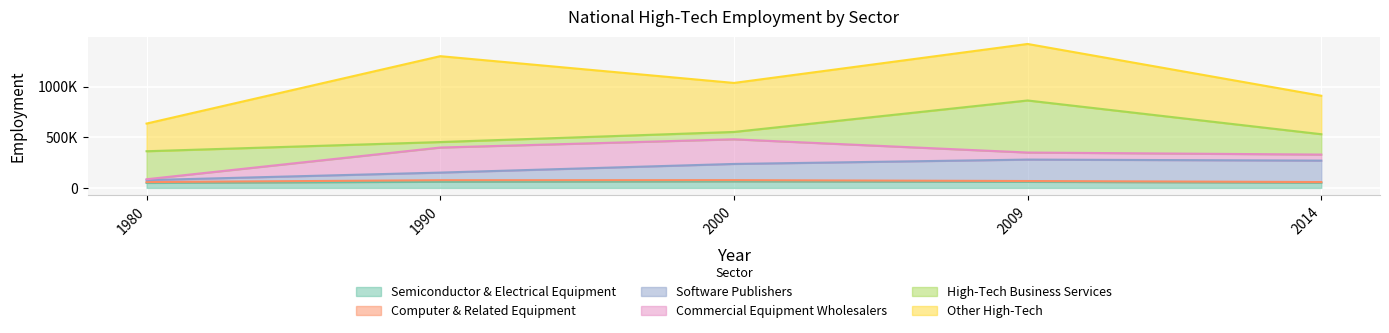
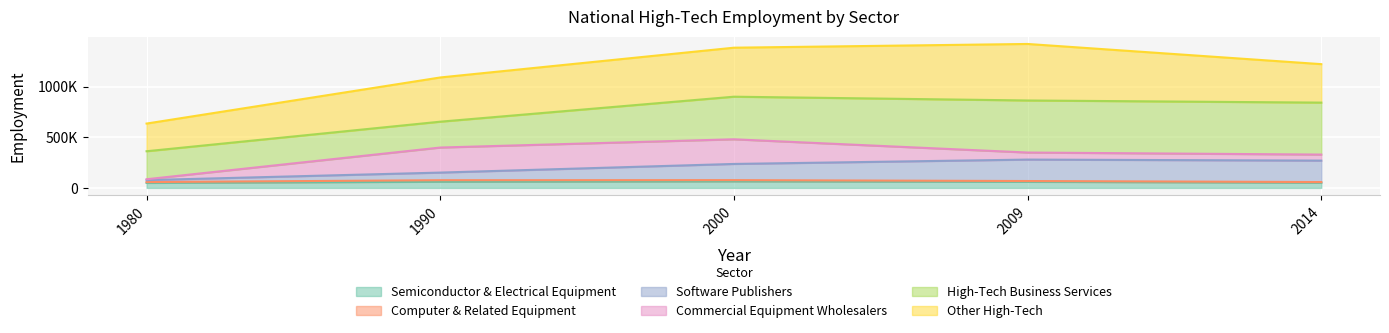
High-Tech Business Services, 1990: 50000 -> 260000
Other High-Tech, 1990: 850000 -> 440000
High-Tech Business Services, 2000: 70000 -> 420000
High-Tech Business Services, 2014: 200000 -> 510000
